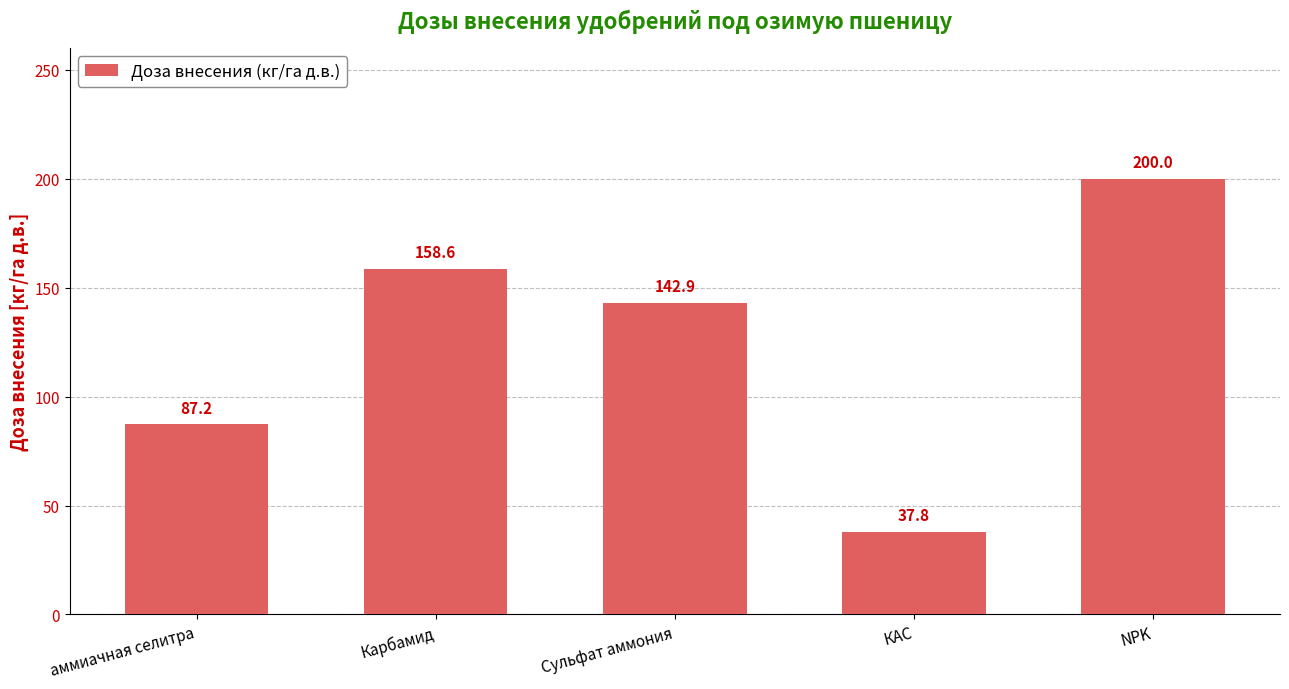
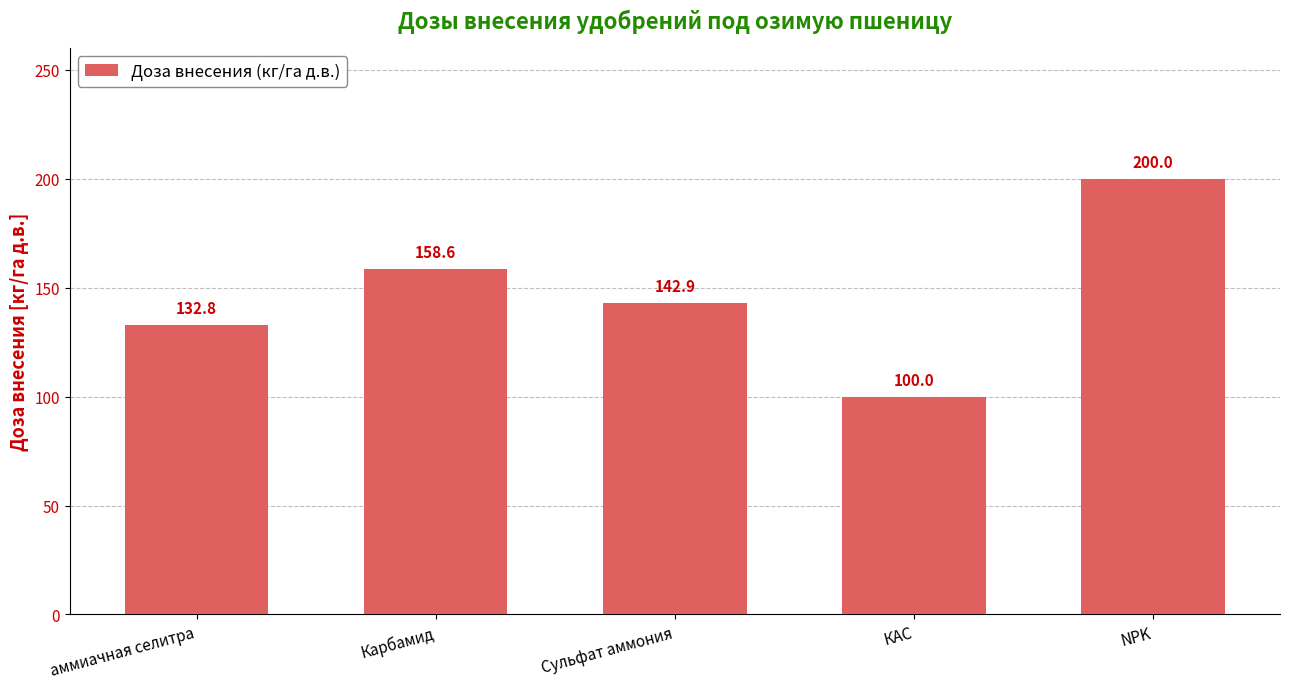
аммиачная селитра: 87.2 -> 132.8
КАС: 37.8 -> 100.0
